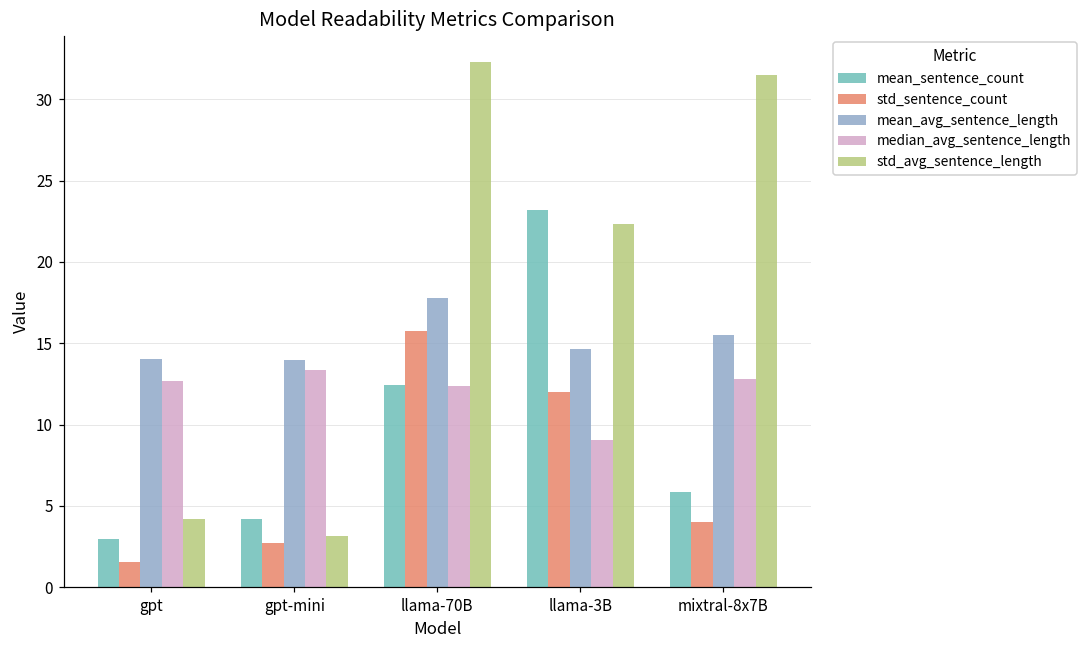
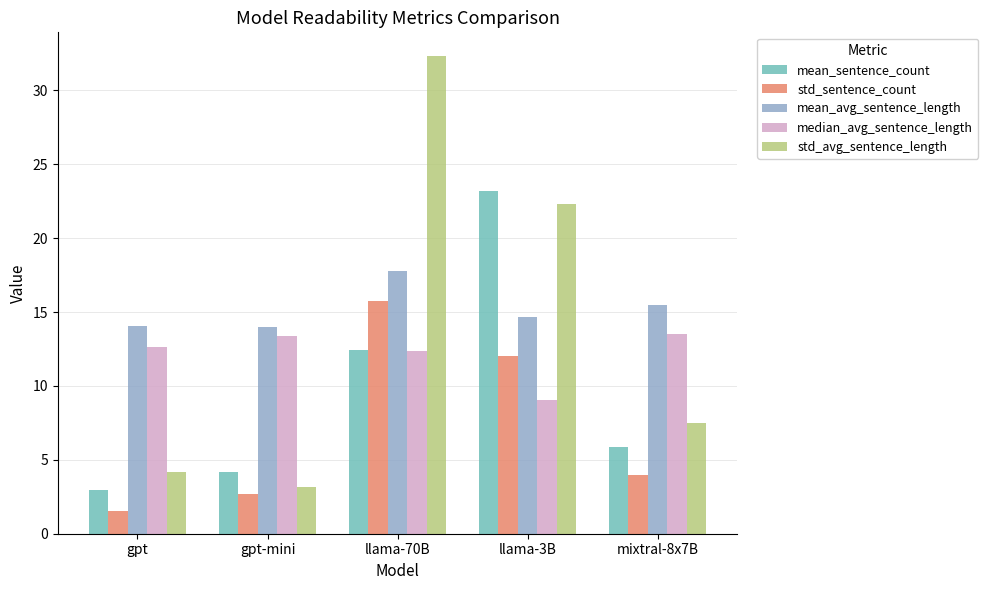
median_avg_sentence_length, mixtral-8x7B: 12.8 -> 13.5
std_avg_sentence_length, mixtral-8x7B: 31.5 -> 7.5
